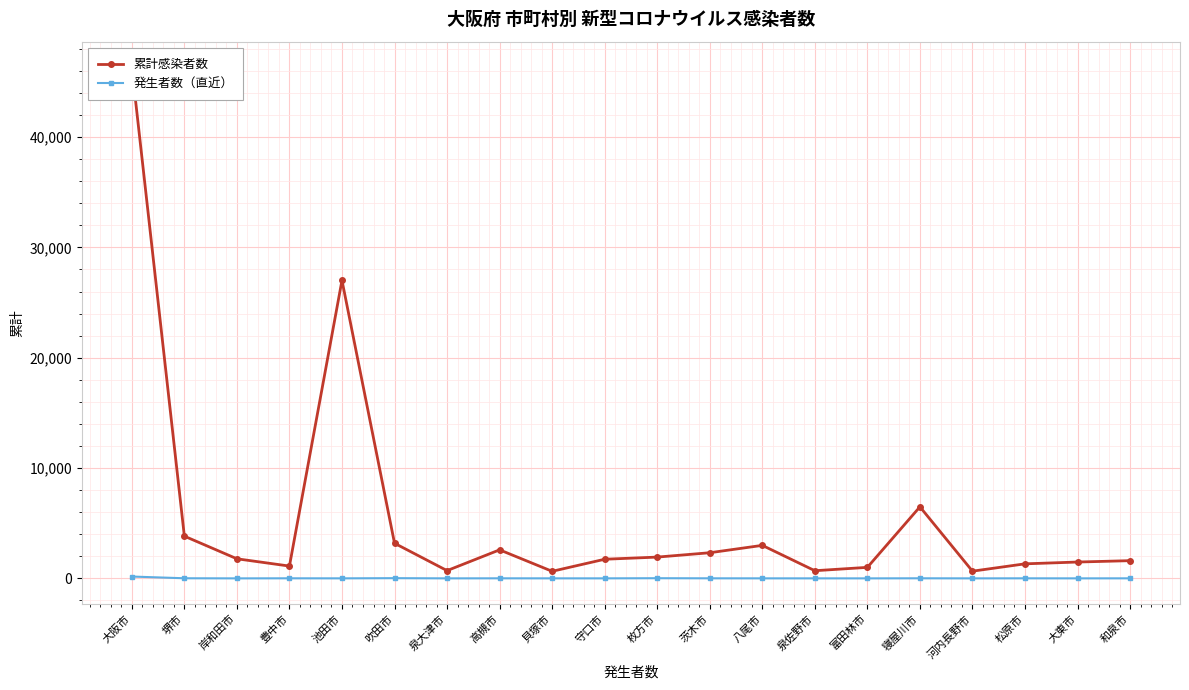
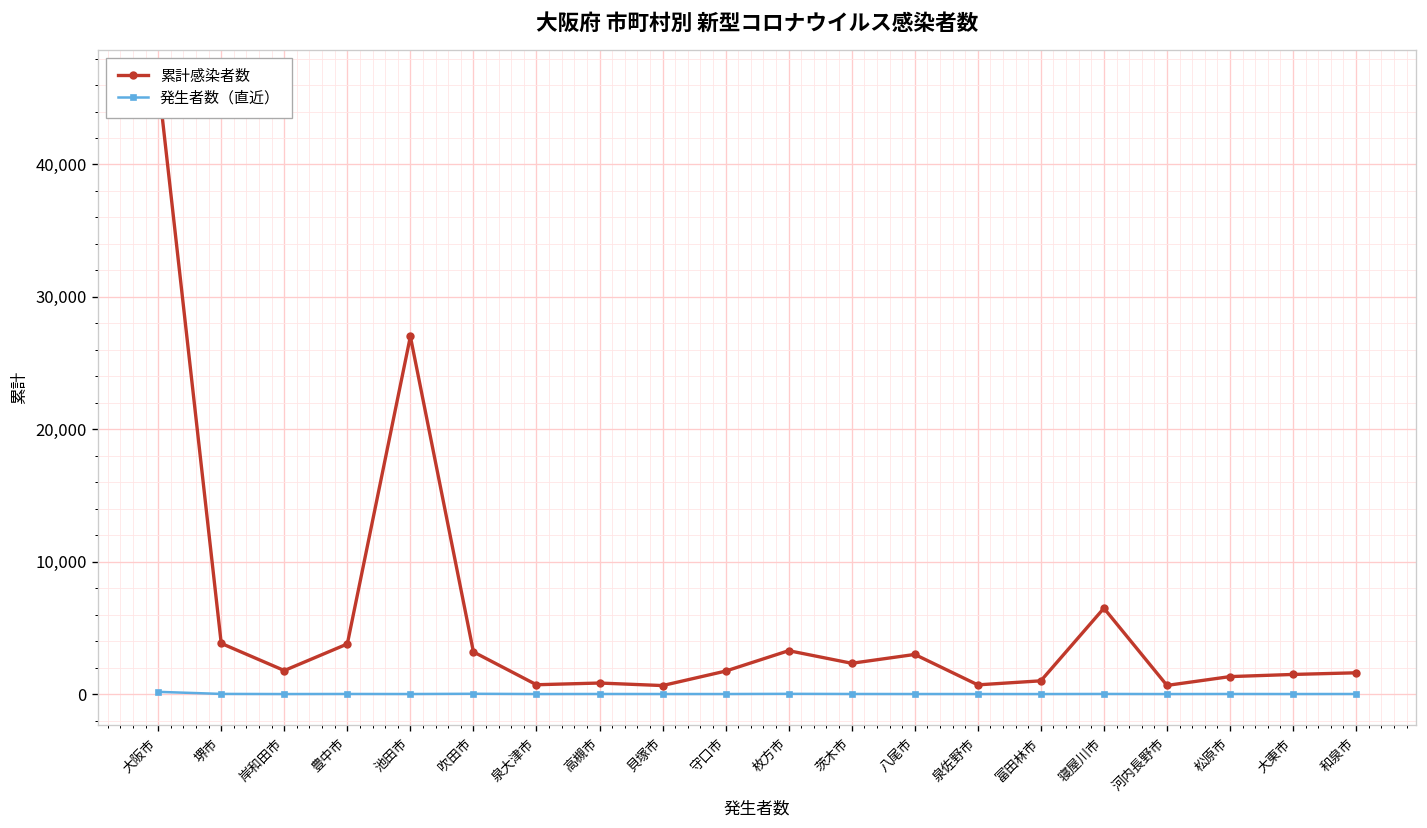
累計感染者数, 豊中市: 1,100 -> 3,800
累計感染者数, 高槻市: 2,600 -> 800
累計感染者数, 枚方市: 1,900 -> 3,300
